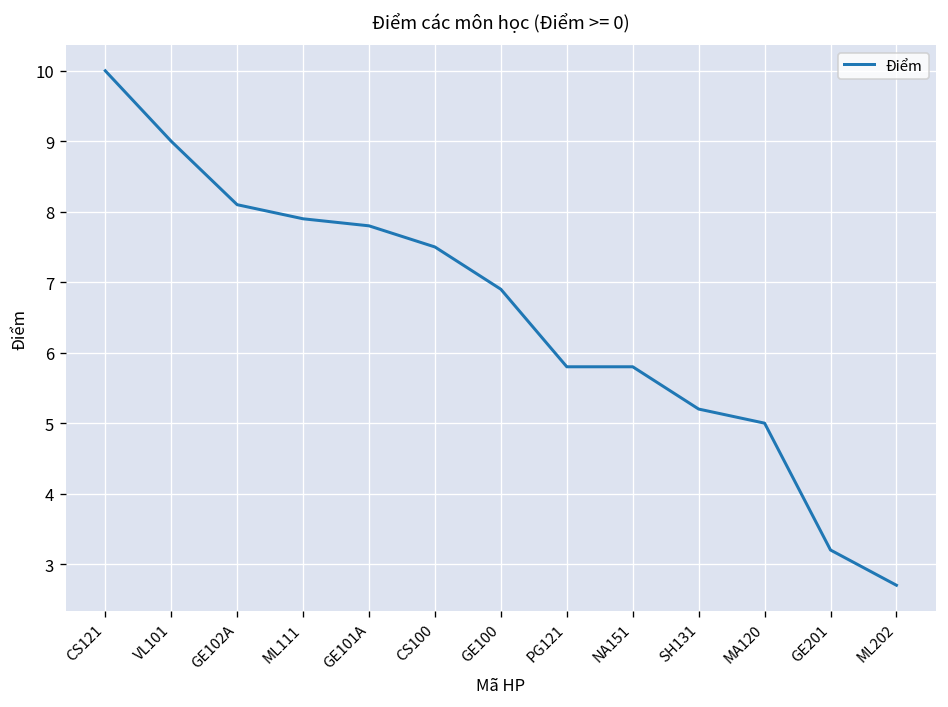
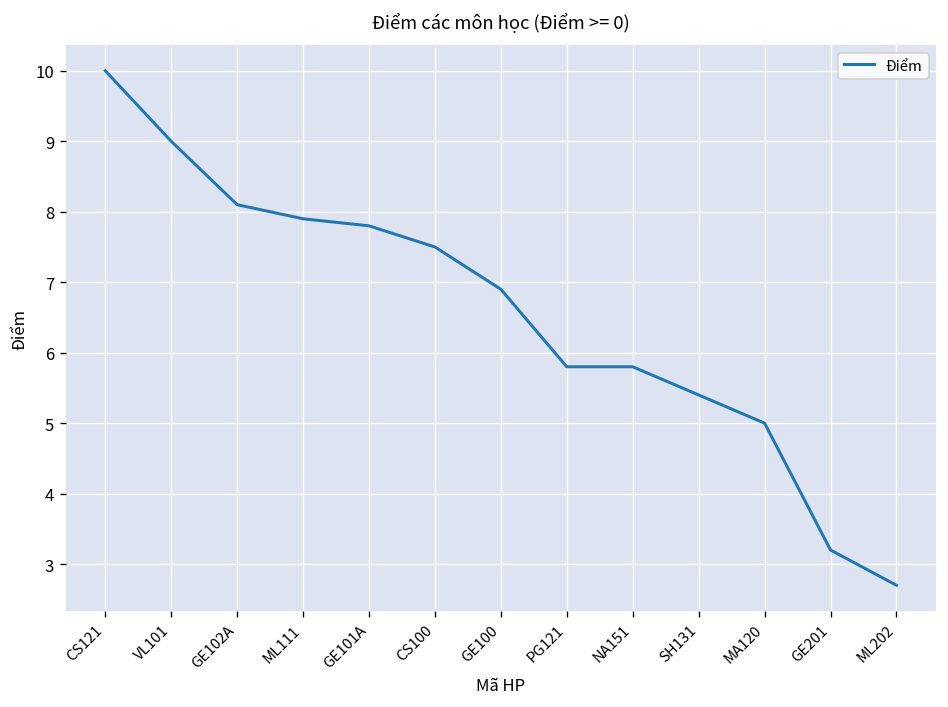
SH131: 5.2 -> 5.4
